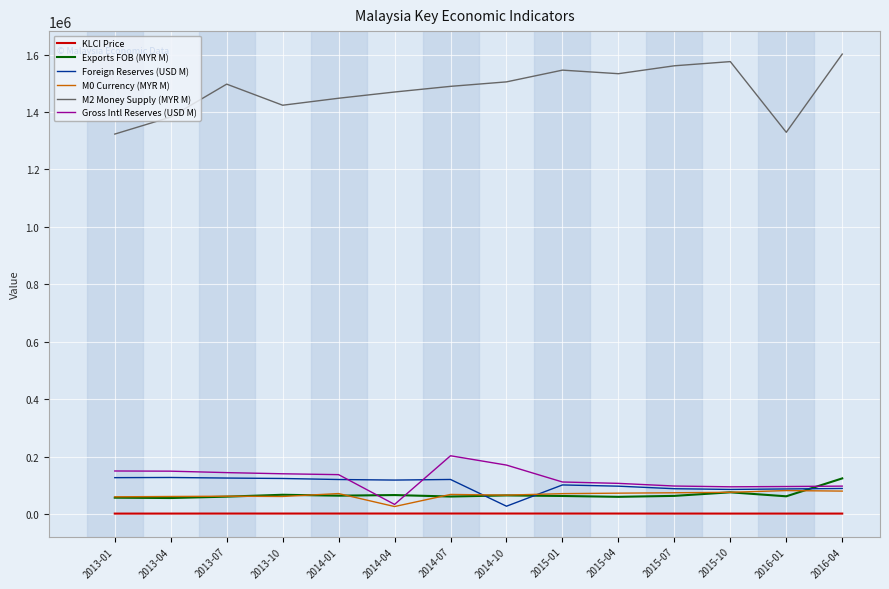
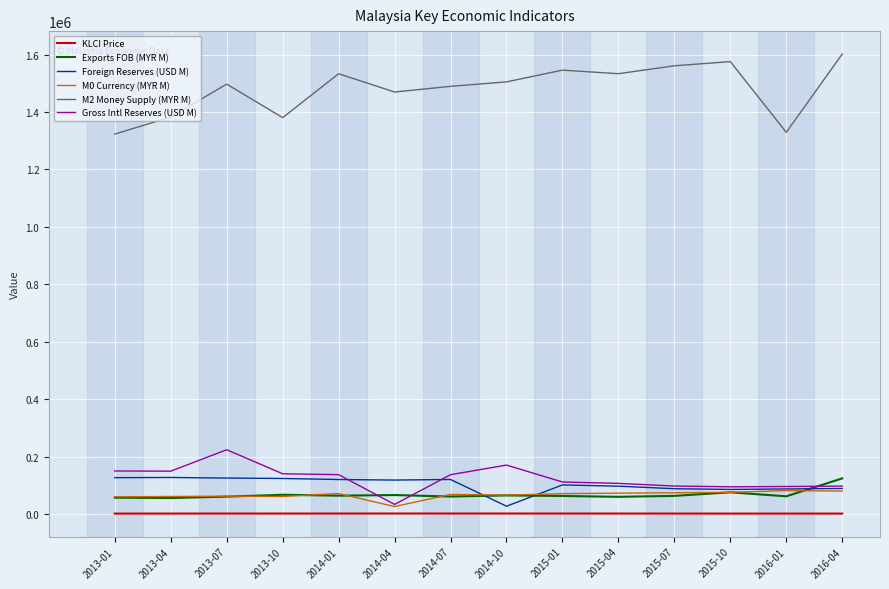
Gross Intl Reserves (USD M), 2013-07: 140000 -> 220000
M2 Money Supply (MYR M), 2013-10: 1420000 -> 1380000
M2 Money Supply (MYR M), 2014-01: 1450000 -> 1530000
Gross Intl Reserves (USD M), 2014-07: 200000 -> 140000
